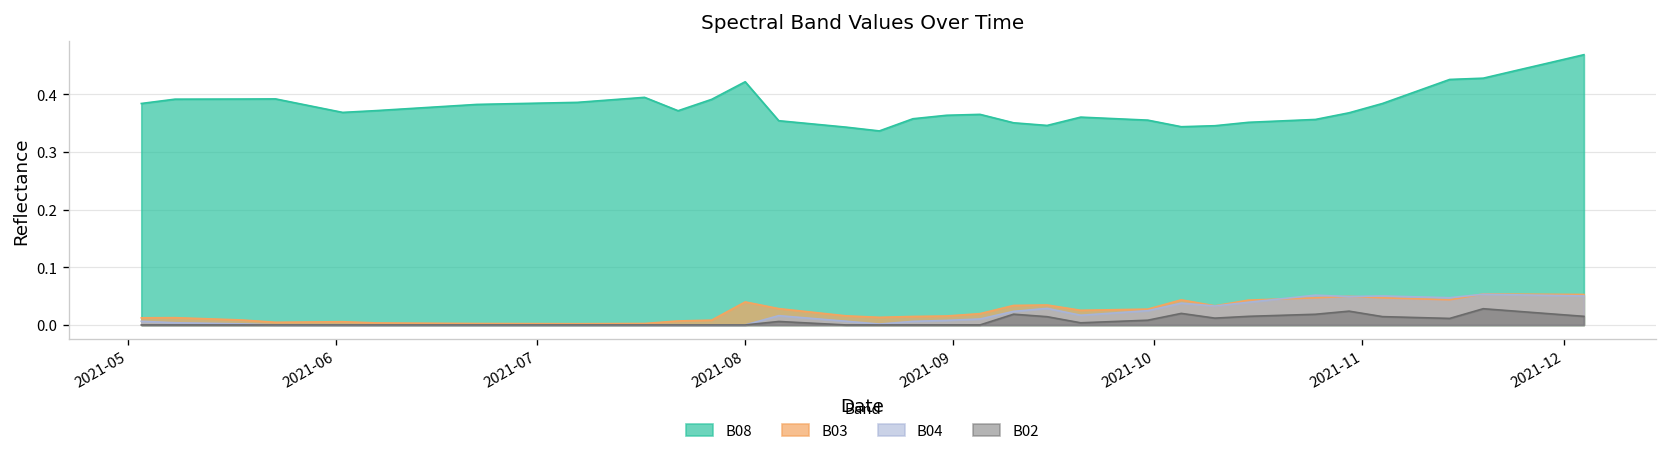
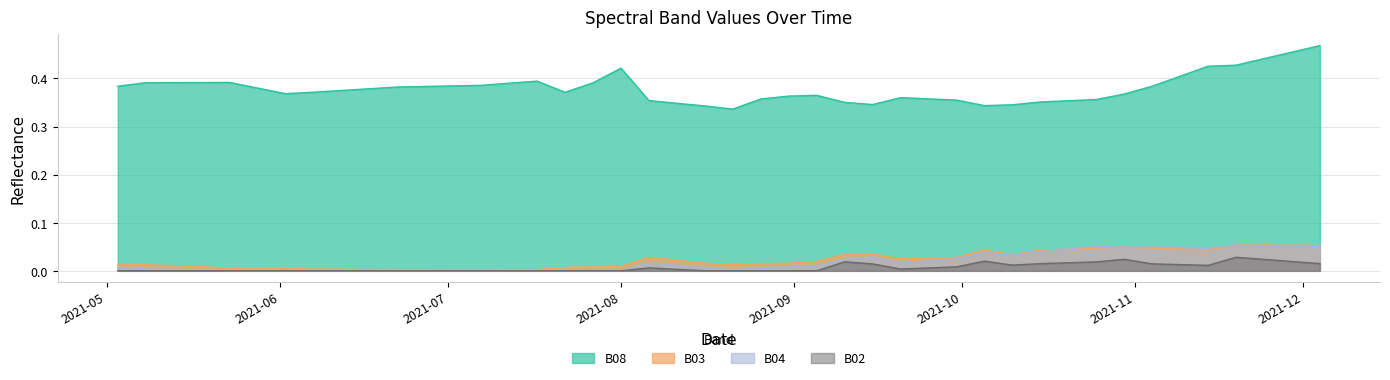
B03, 2021-08: 0.04 -> 0.01
